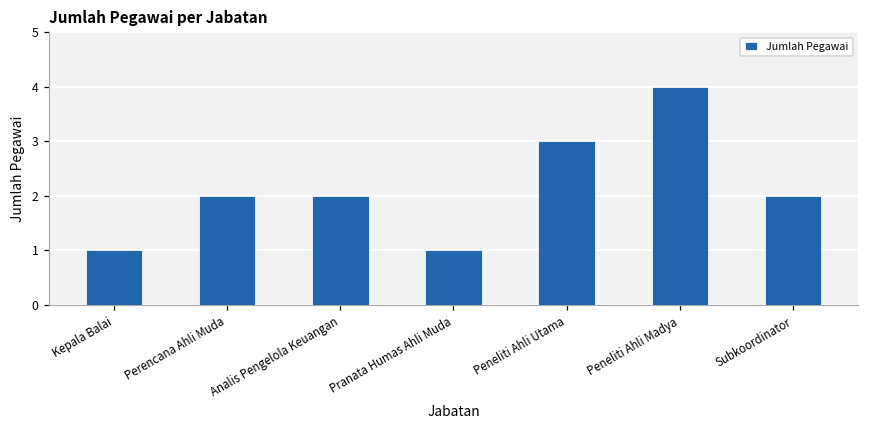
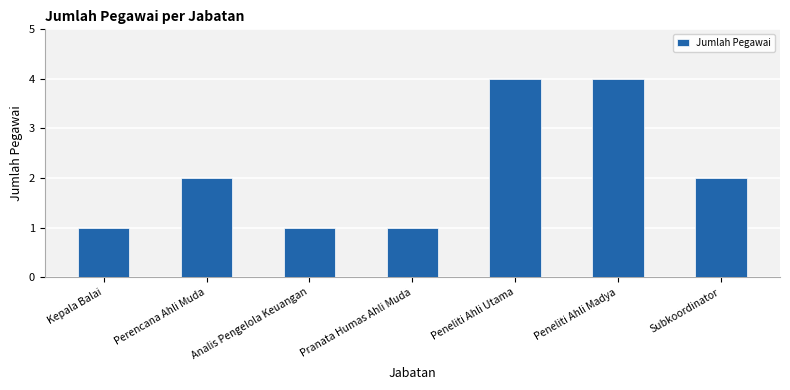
Analis Pengelola Keuangan: 2 -> 1
Peneliti Ahli Utama: 3 -> 4
